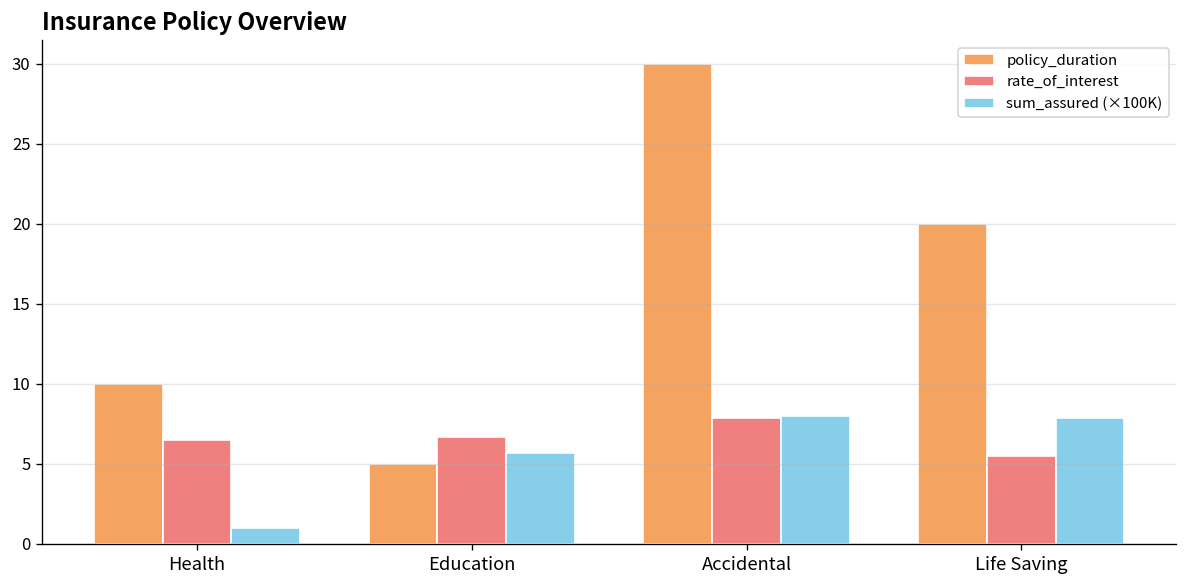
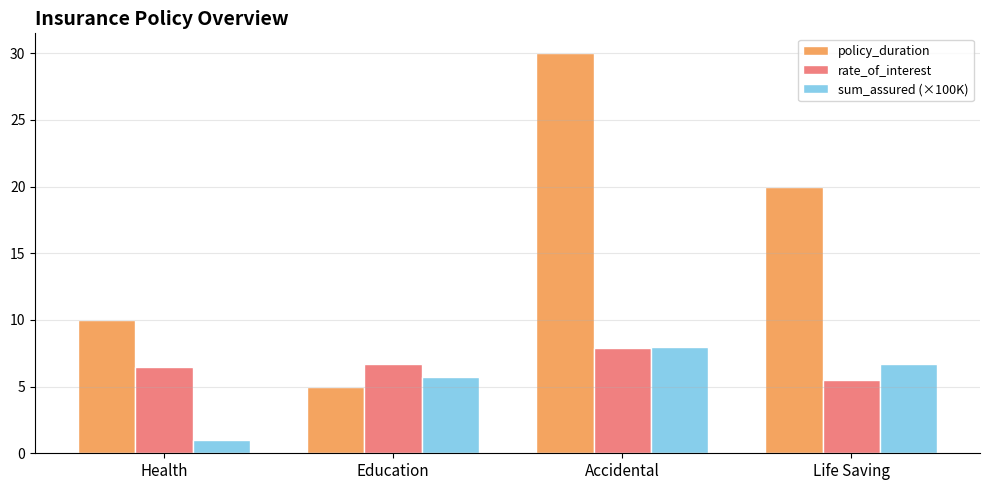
sum_assured (×100K), Life Saving: 7.9 -> 6.7
